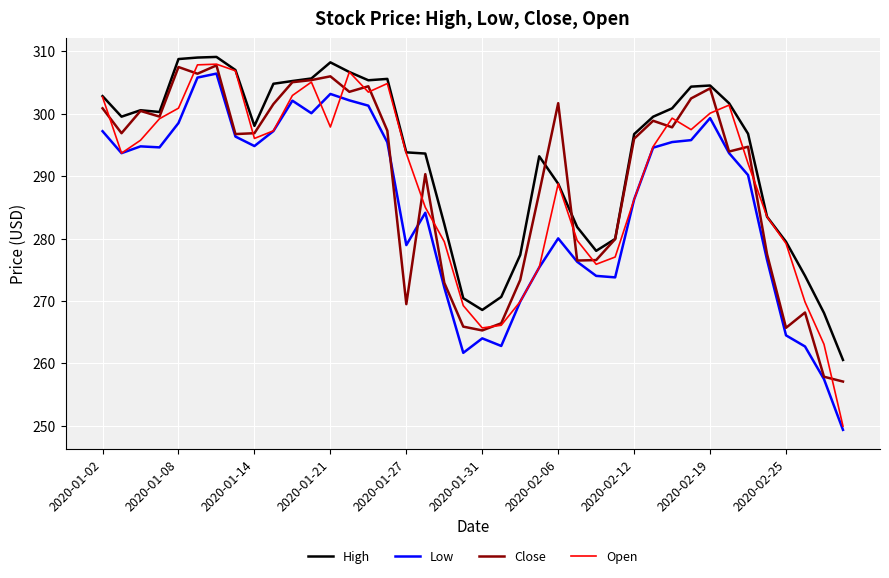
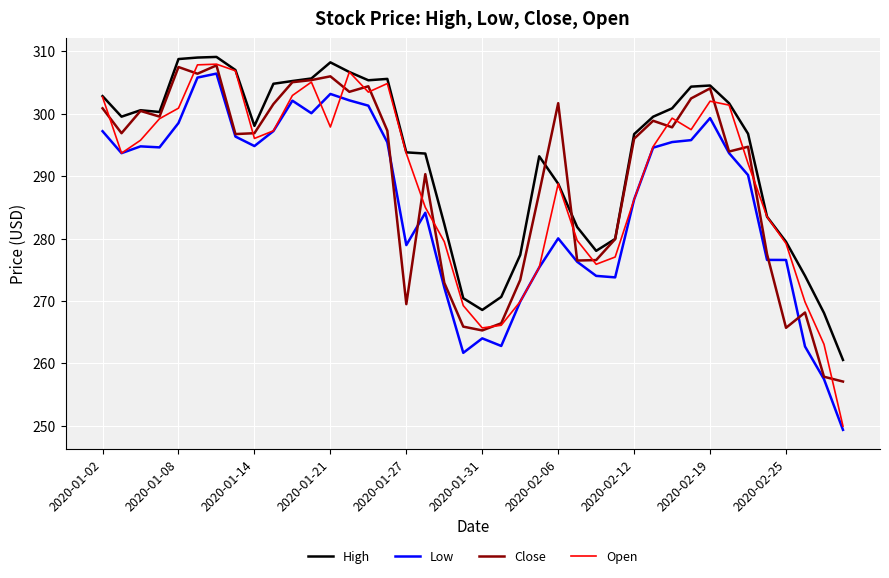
Open, 2020-02-19: 300 -> 302
Low, 2020-02-25: 264 -> 277
